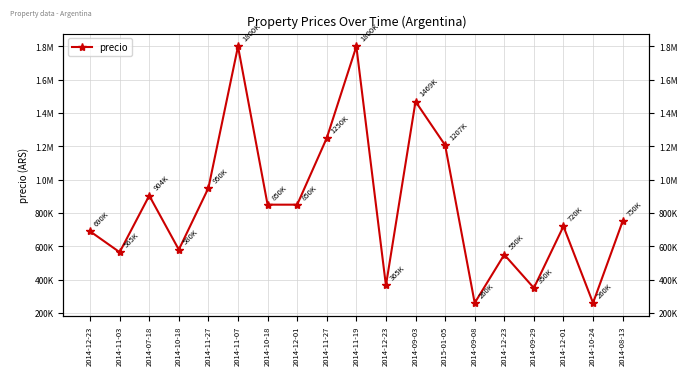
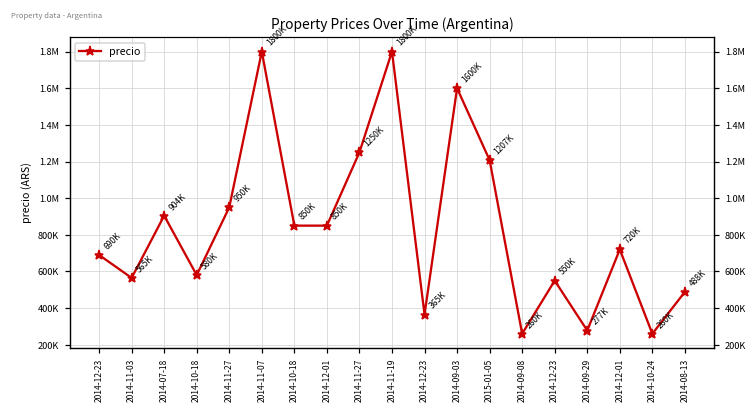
2014-09-03: 1469K -> 1600K
2014-09-29: 350K -> 277K
2014-08-13: 750K -> 488K
